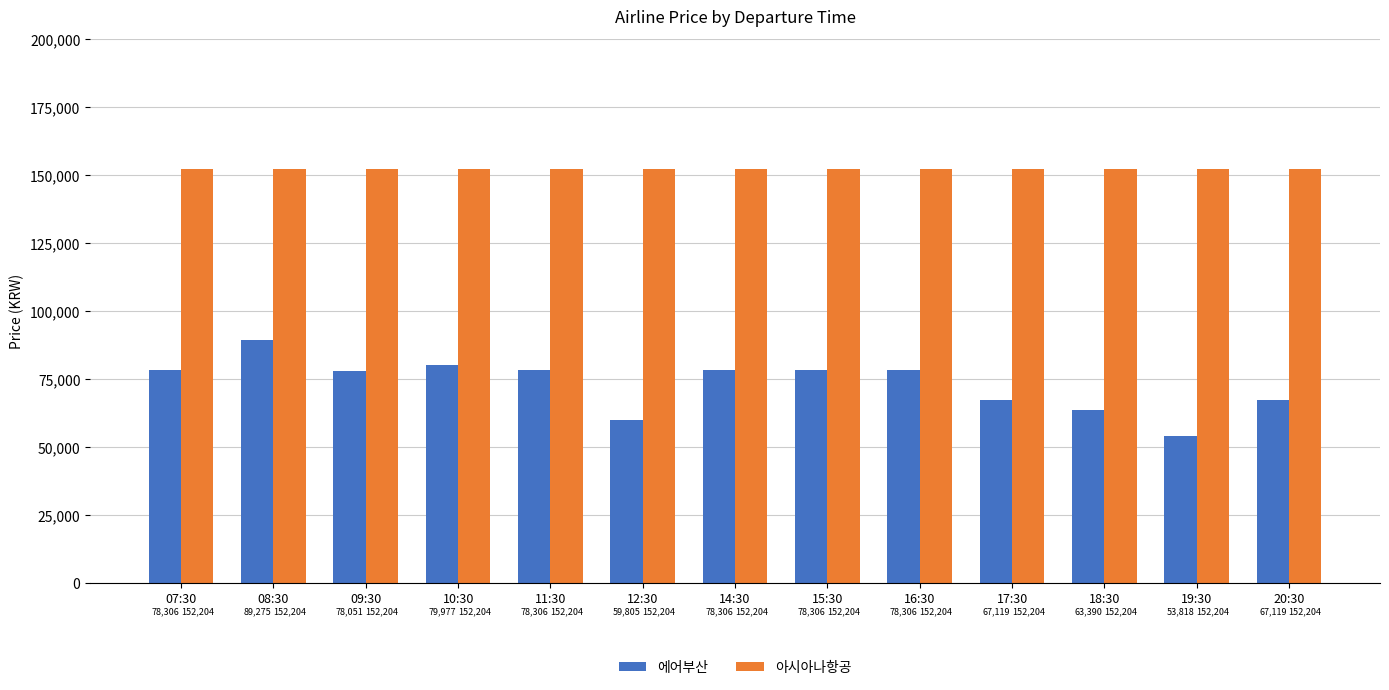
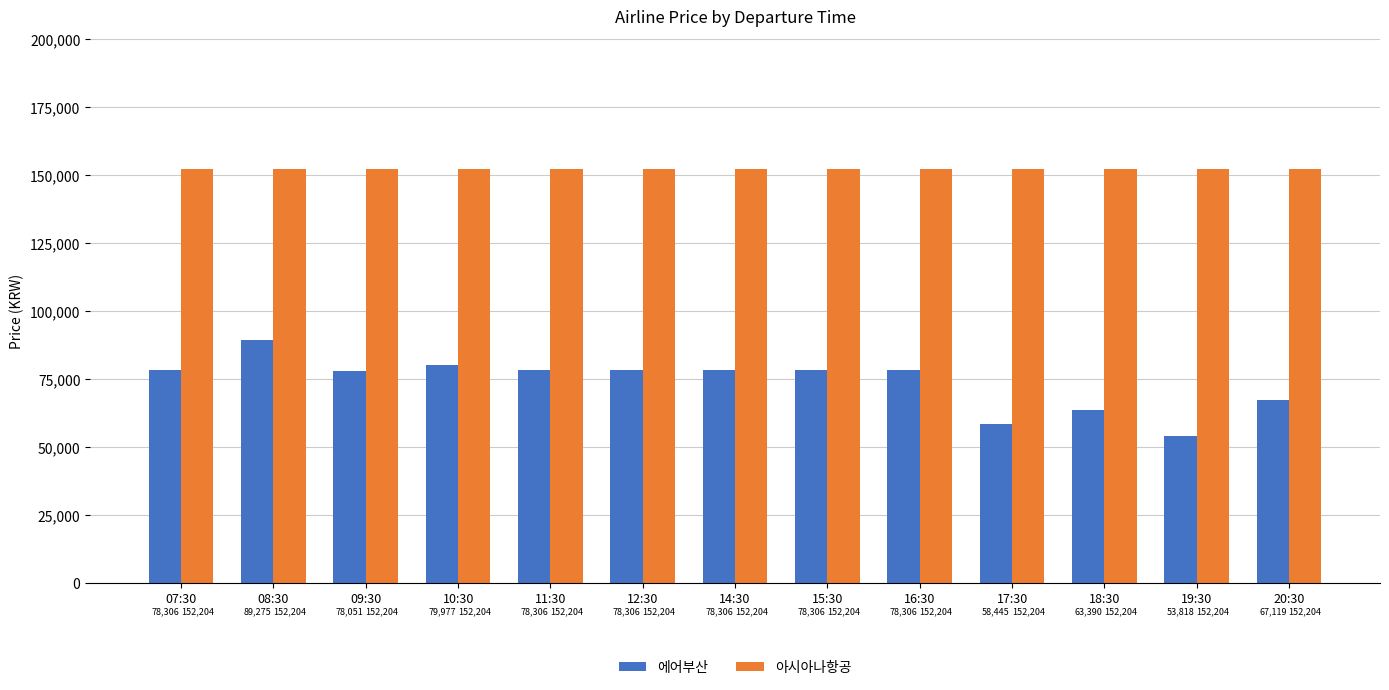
에어부산, 12:30: 59,805 -> 78,306
에어부산, 17:30: 67,119 -> 58,445
